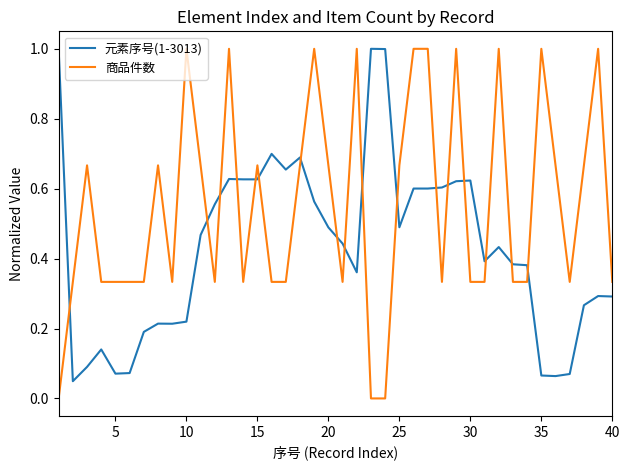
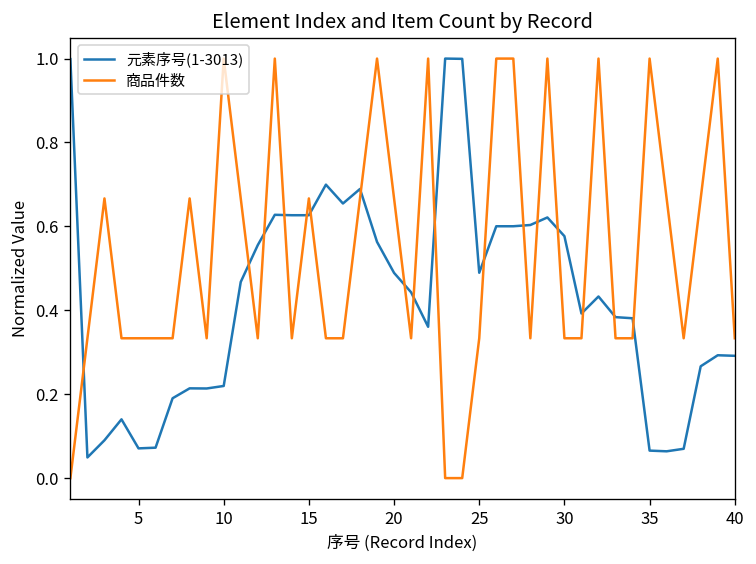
商品件数, 25: 0.67 -> 0.33
元素序号(1-3013), 30: 0.62 -> 0.58
